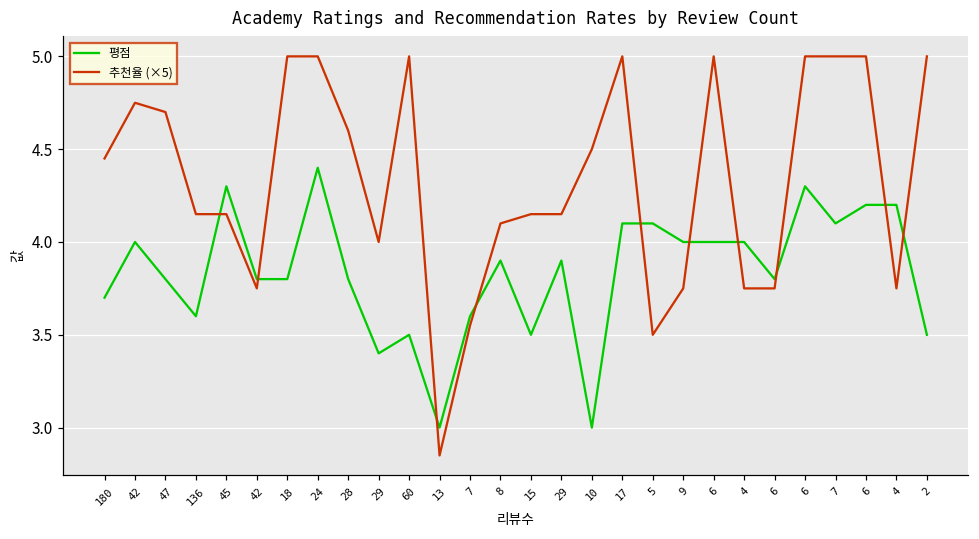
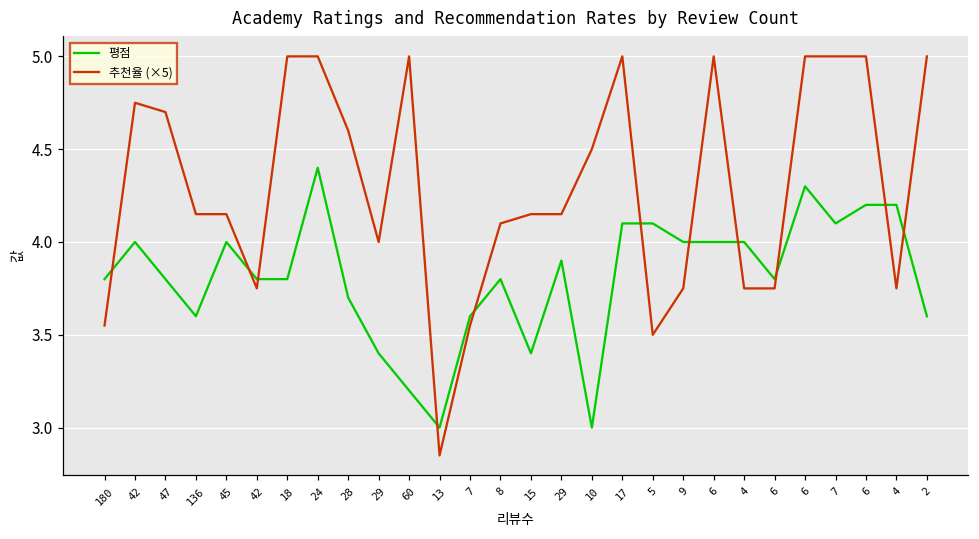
평점, 180: 3.7 -> 3.8
추천율 (×5), 180: 4.45 -> 3.55
평점, 45: 4.3 -> 4.0
평점, 28: 3.8 -> 3.7
평점, 60: 3.5 -> 3.2
평점, 8: 3.9 -> 3.8
평점, 15: 3.5 -> 3.4
평점, 2: 3.5 -> 3.6
